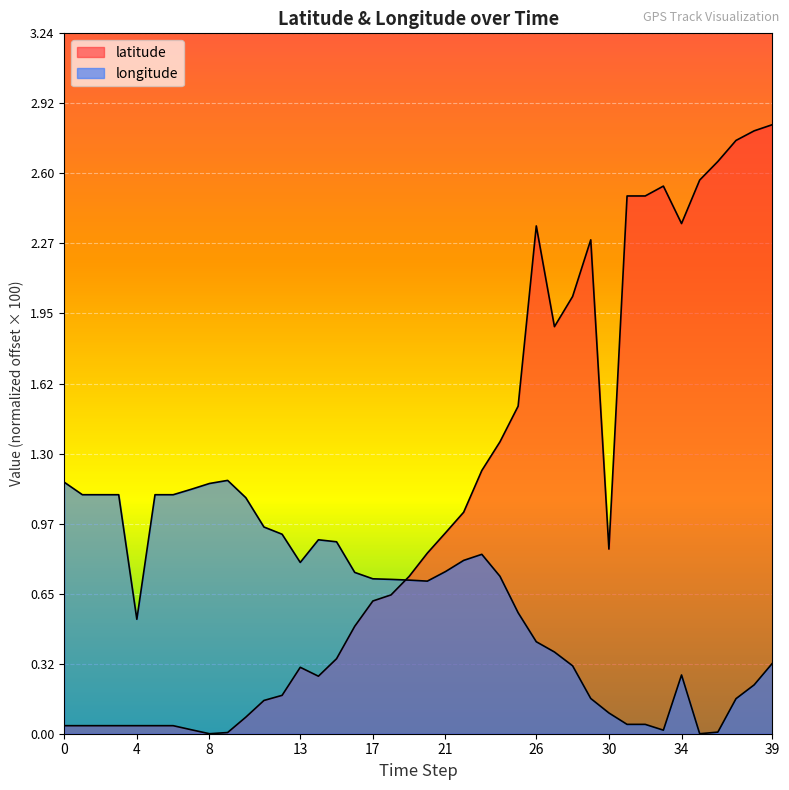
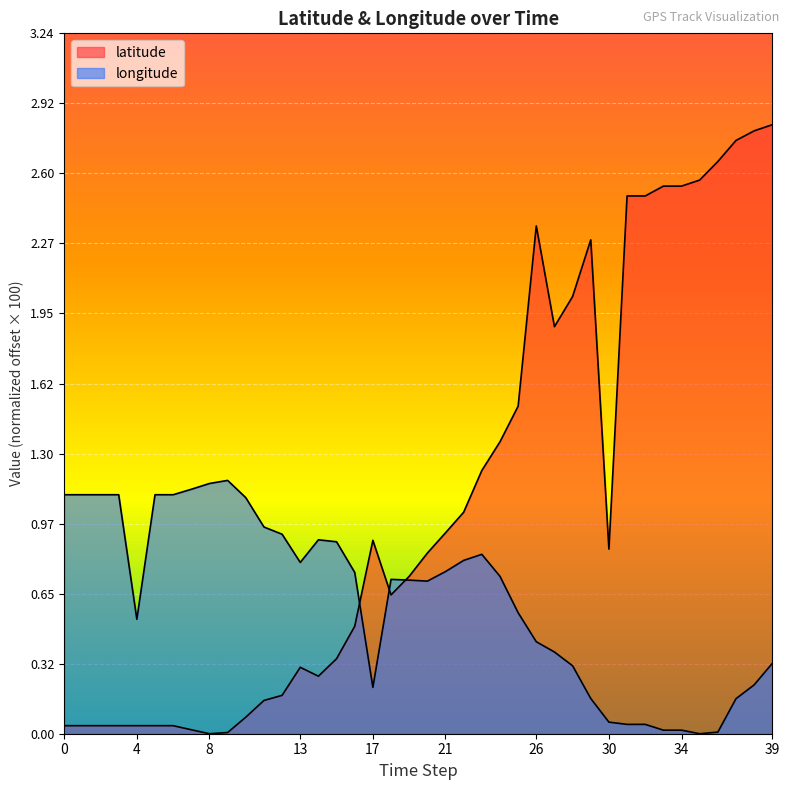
longitude, 0: 1.17 -> 1.11
latitude, 17: 0.61 -> 0.90
longitude, 17: 0.72 -> 0.21
longitude, 30: 0.10 -> 0.05
latitude, 34: 2.36 -> 2.54
longitude, 34: 0.27 -> 0.02
